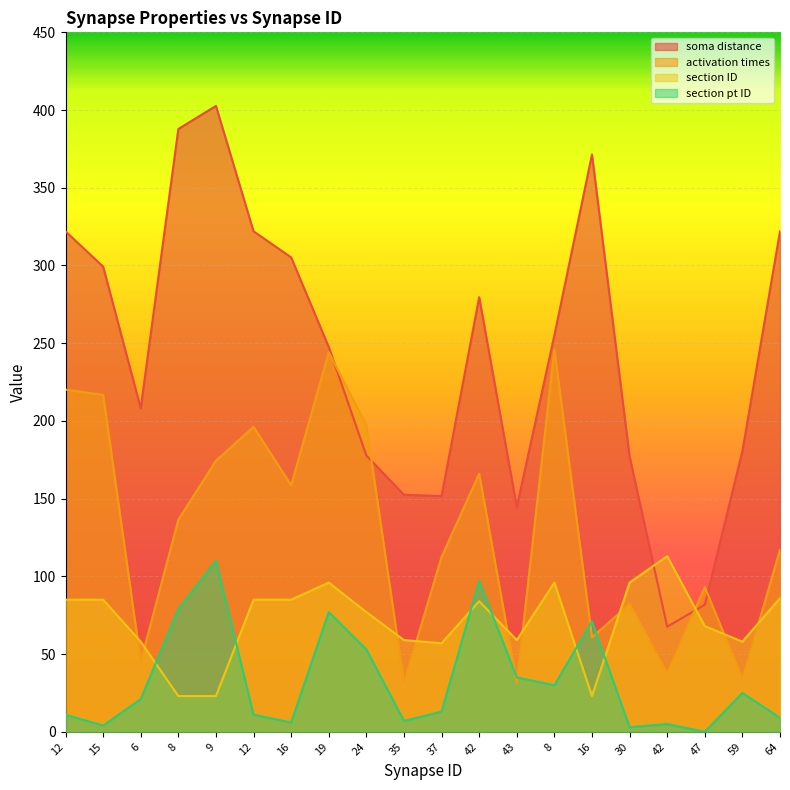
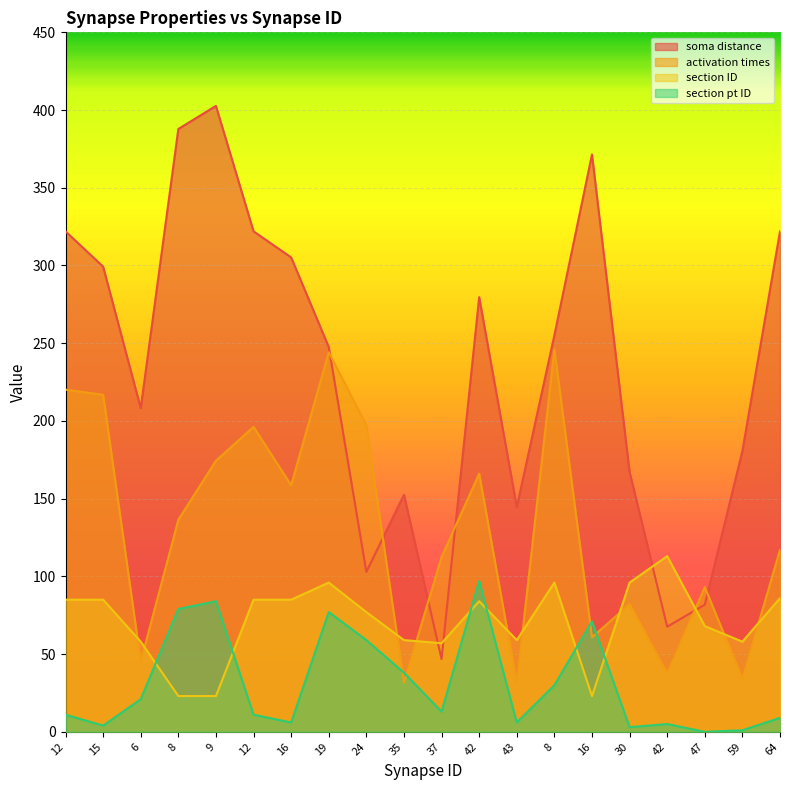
section pt ID, 9: 110 -> 84
soma distance, 24: 178 -> 103
section pt ID, 24: 53 -> 59
section pt ID, 35: 7 -> 38
soma distance, 37: 152 -> 47
section pt ID, 43: 35 -> 6
soma distance, 30: 177 -> 167
section pt ID, 59: 25 -> 1
